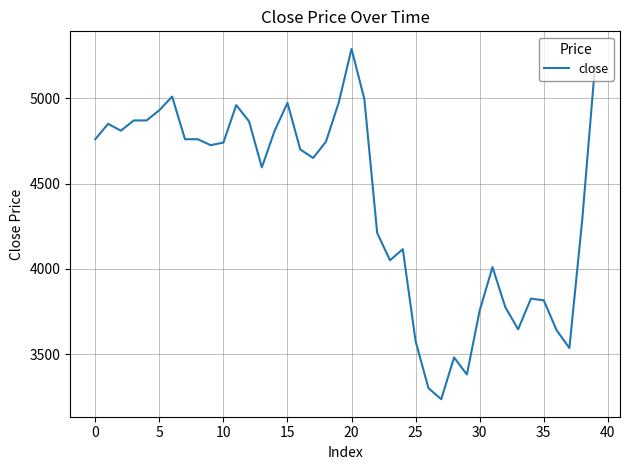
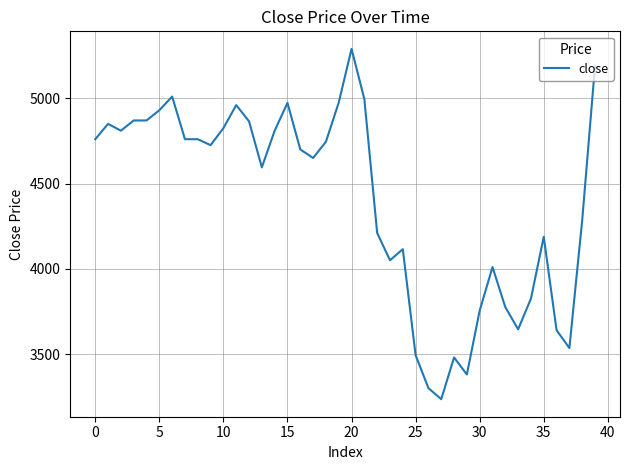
10: 4740 -> 4830
25: 3580 -> 3490
35: 3820 -> 4190
